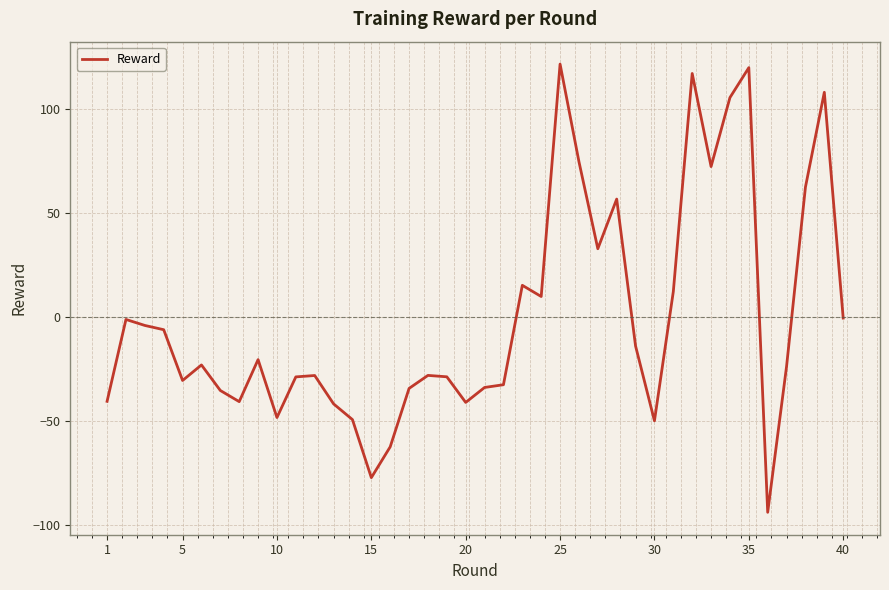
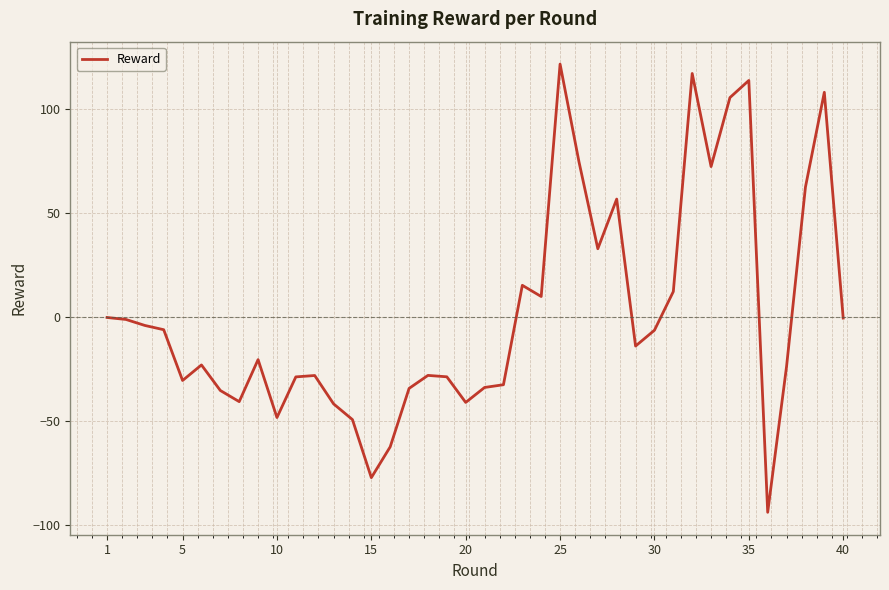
1: -40 -> 0
30: -50 -> -6
35: 120 -> 114
